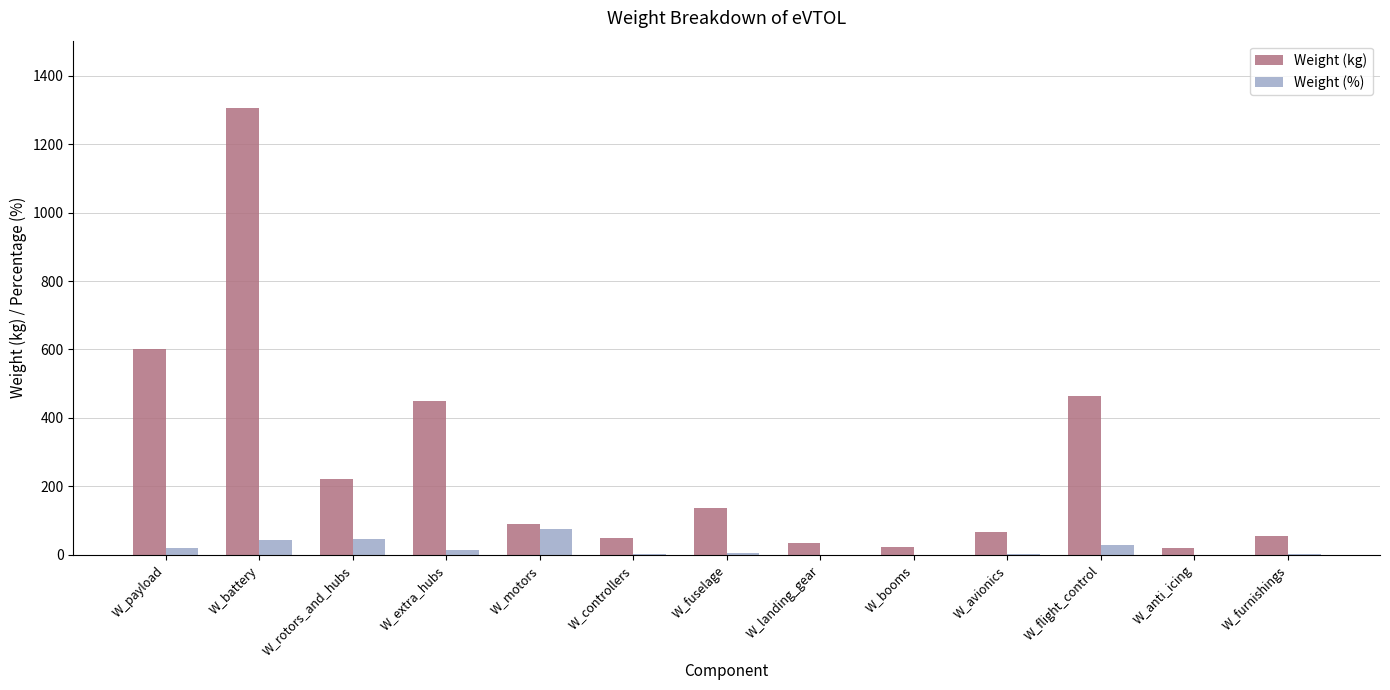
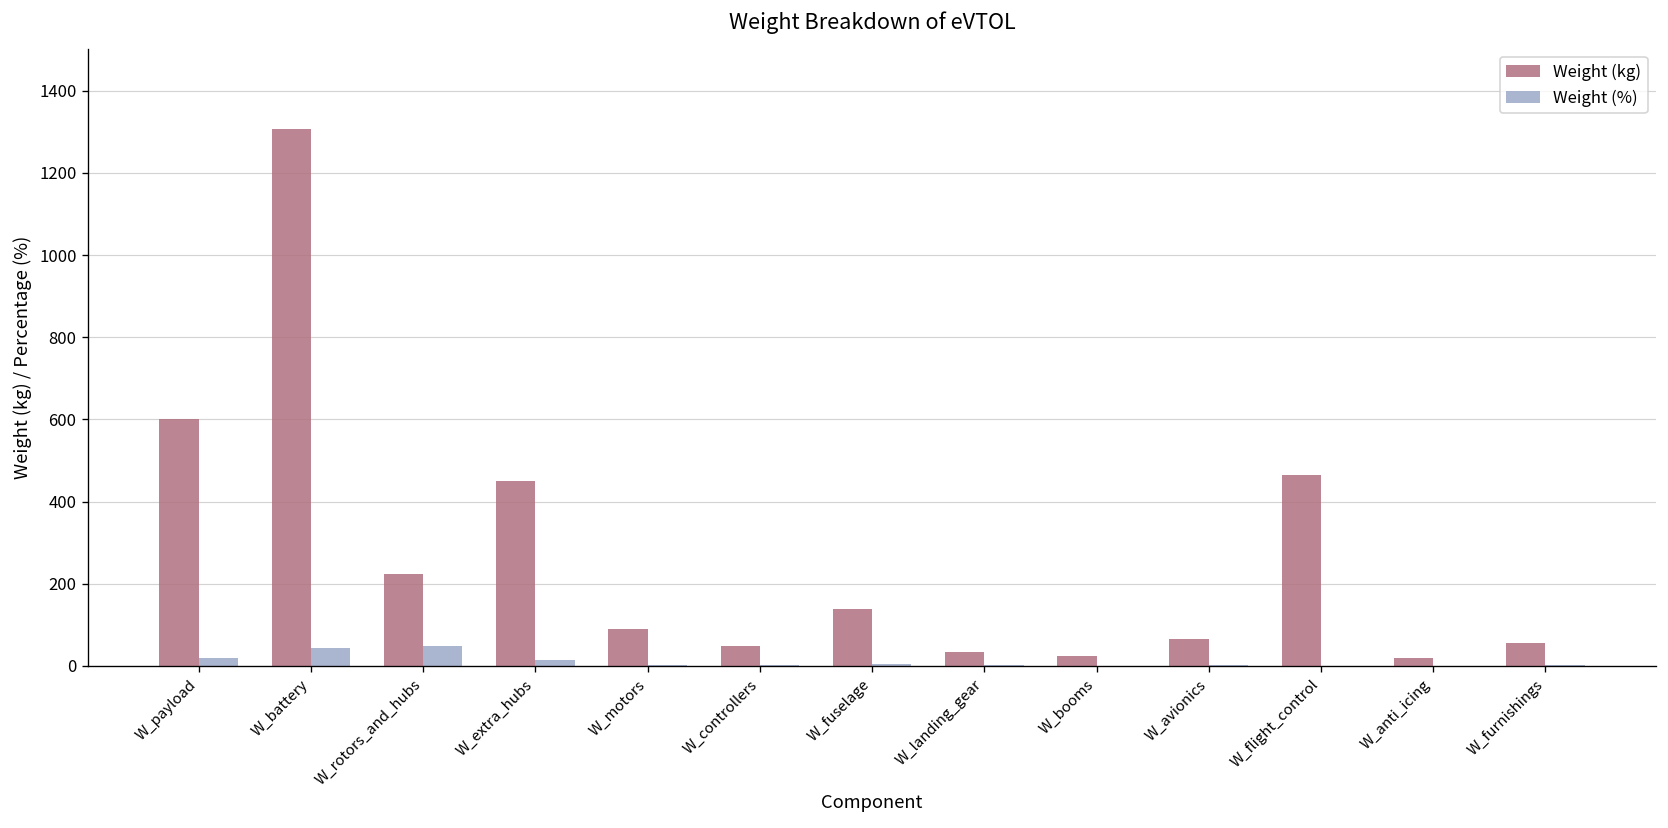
Weight (%), W_motors: 80 -> 0
Weight (%), W_flight_control: 30 -> 0
